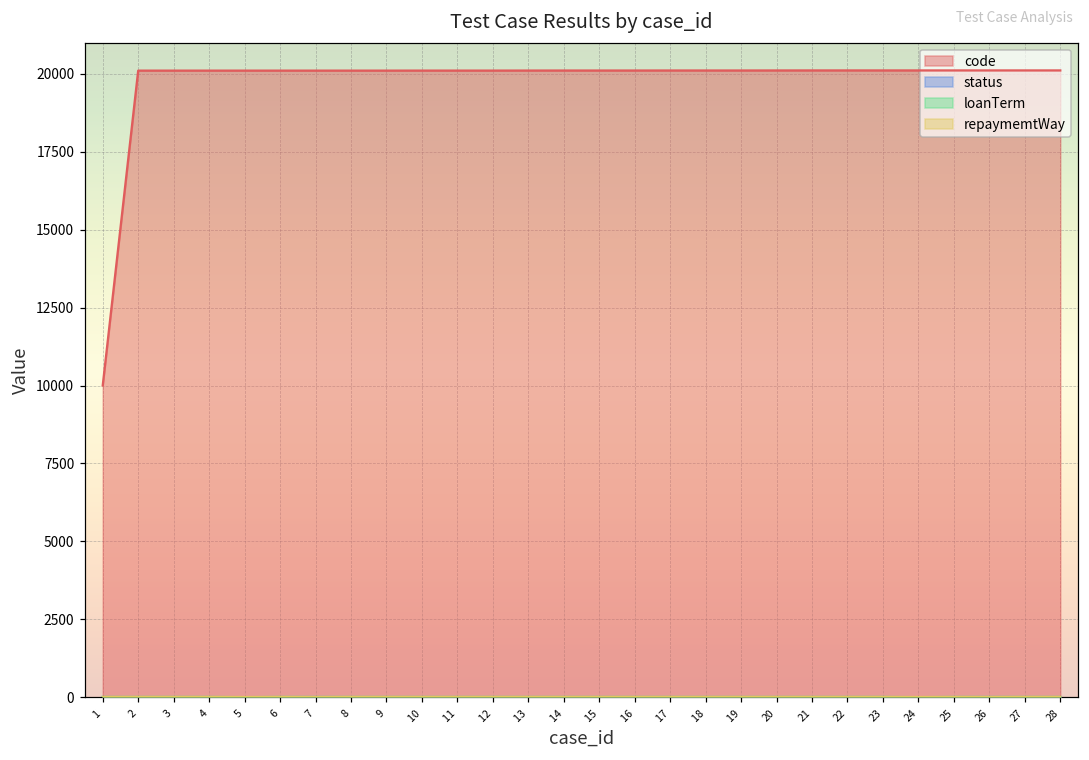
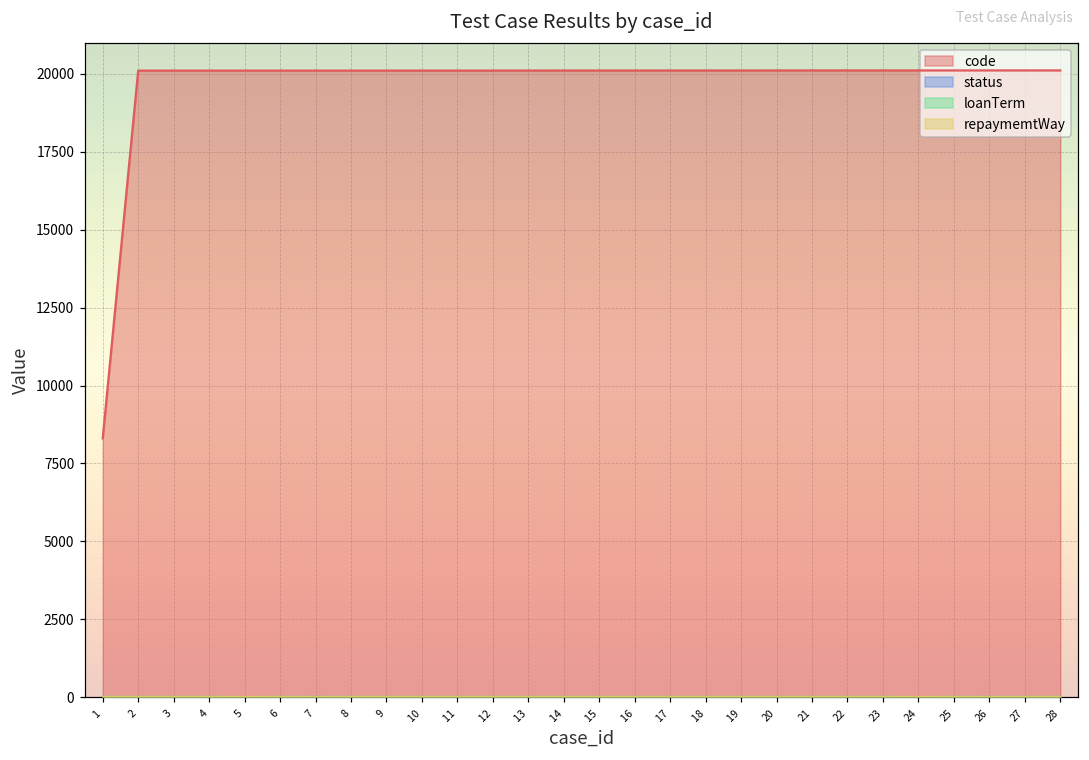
code, 1: 10000 -> 8300
